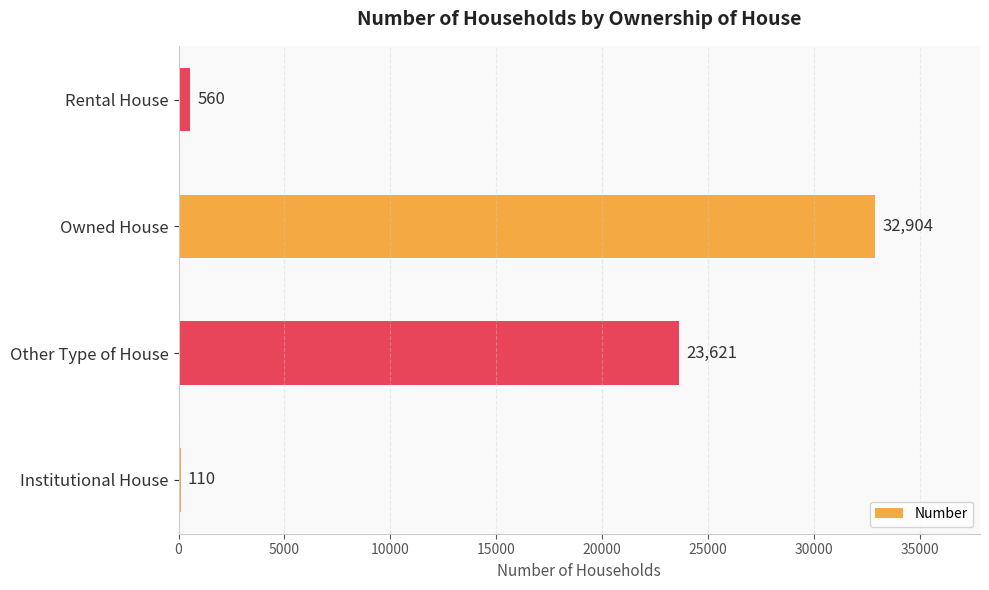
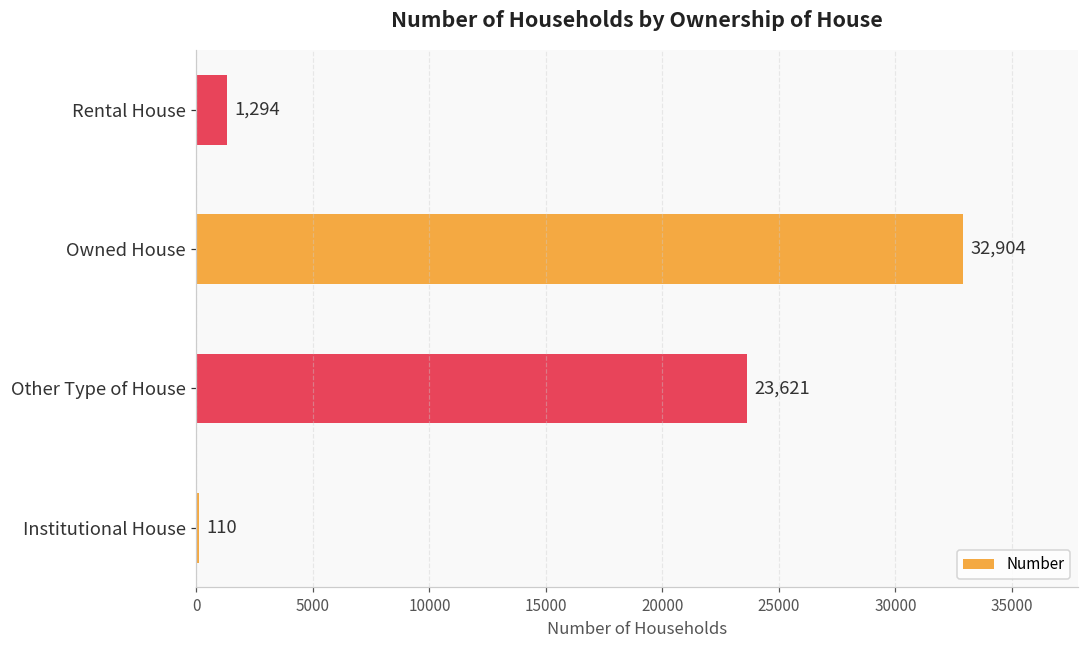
Rental House: 560 -> 1,294
